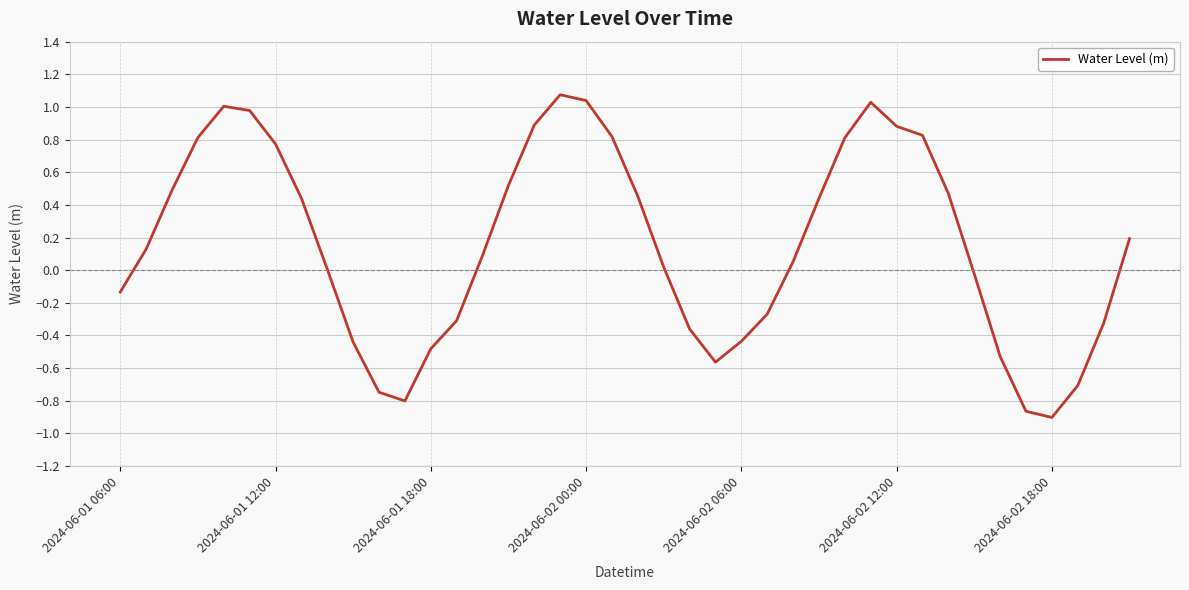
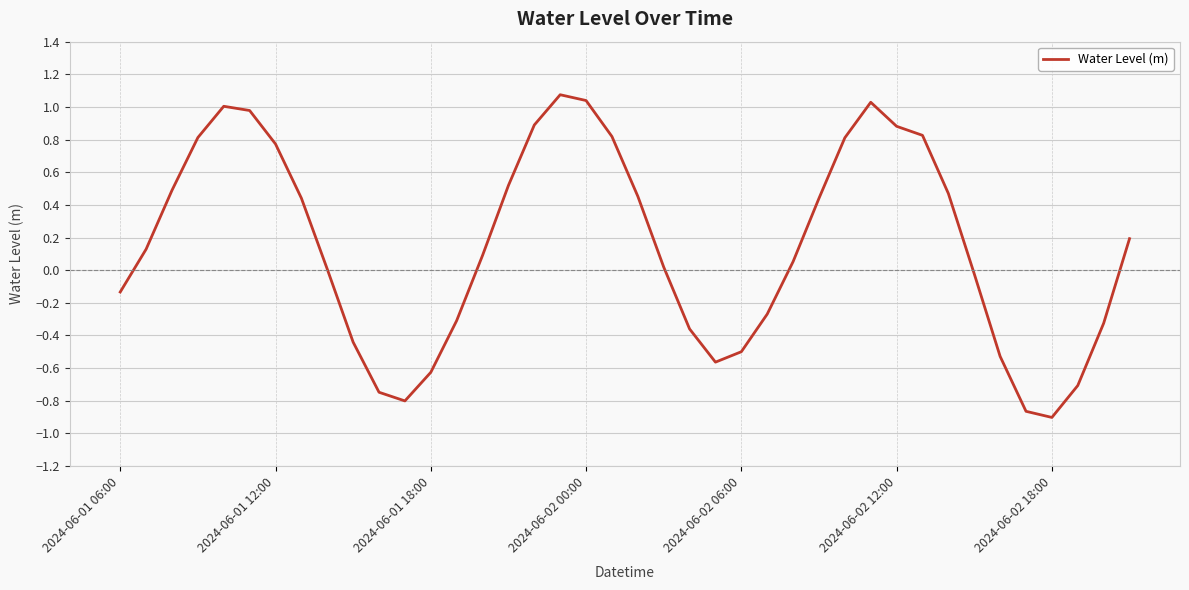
2024-06-01 18:00: -0.48 -> -0.63
2024-06-02 06:00: -0.44 -> -0.50
